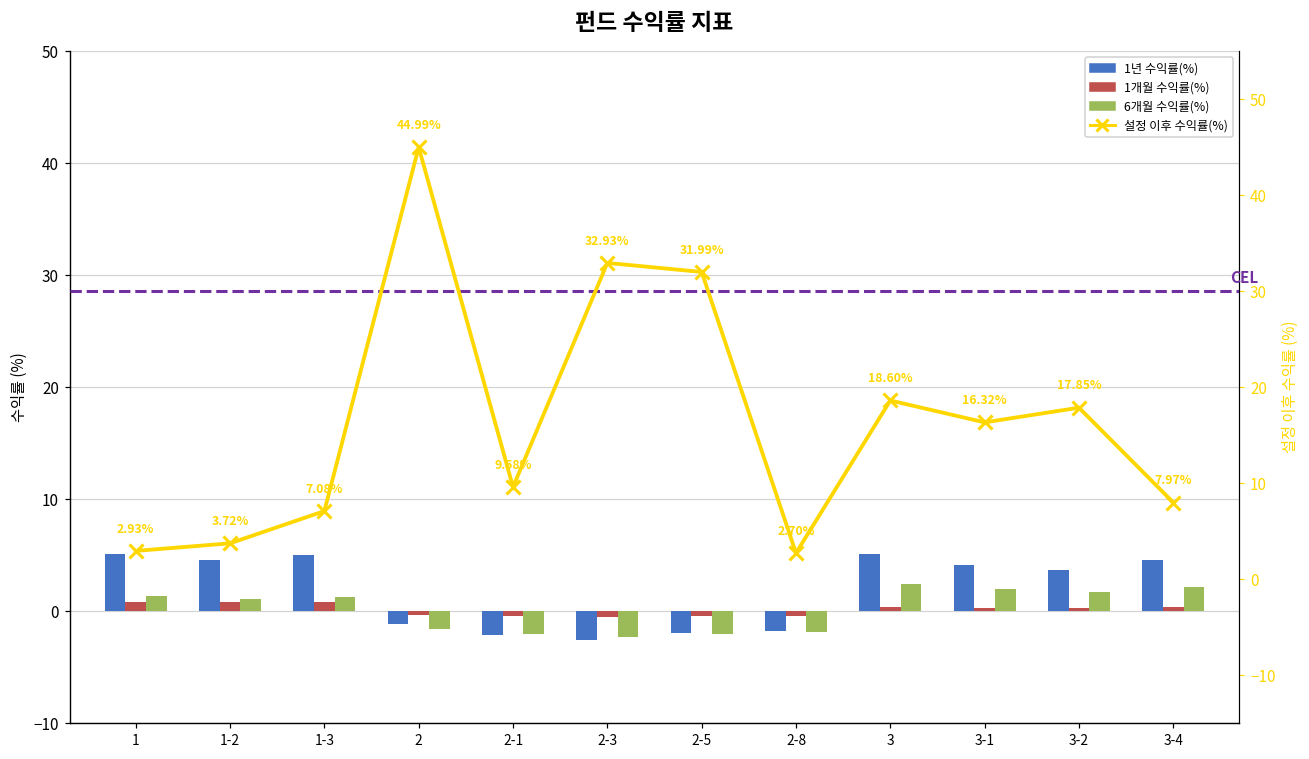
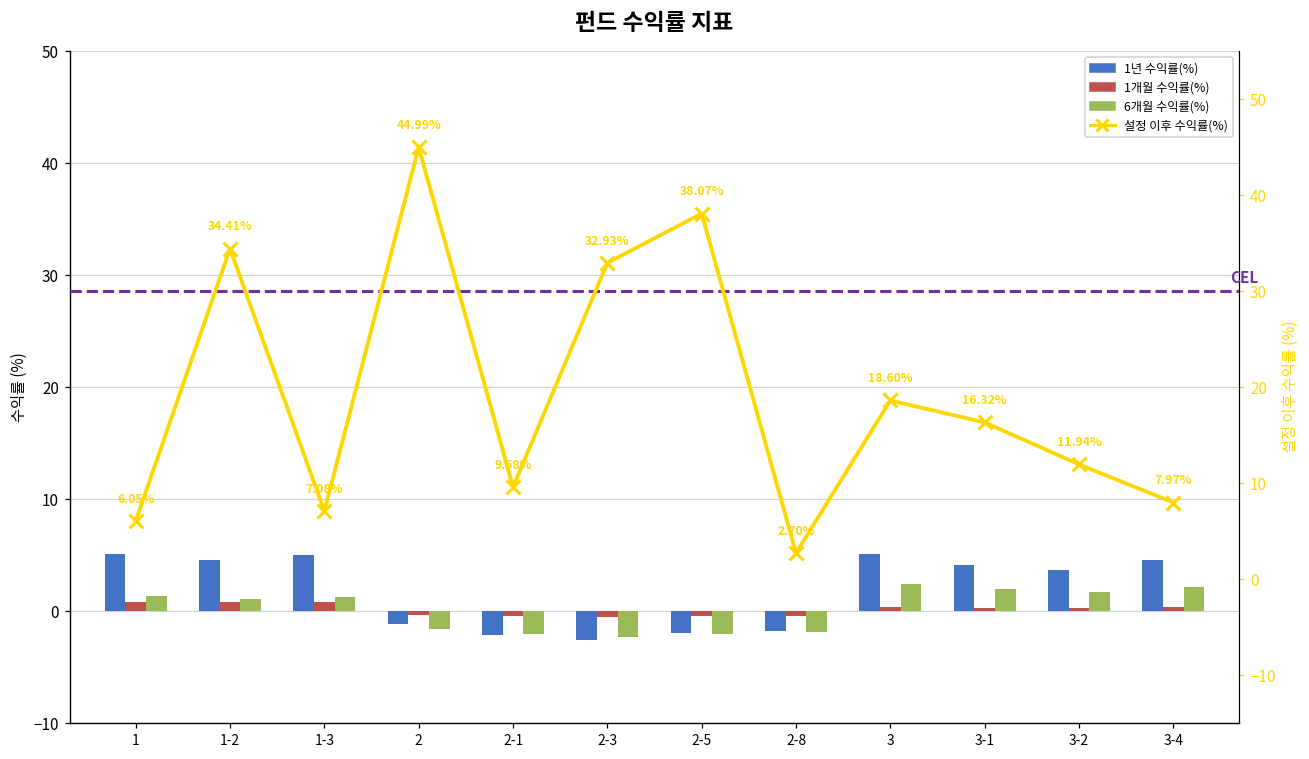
설정 이후 수익률(%), 1: 2.93% -> 6.05%
설정 이후 수익률(%), 1-2: 3.72% -> 34.41%
설정 이후 수익률(%), 2-5: 31.99% -> 38.07%
설정 이후 수익률(%), 3-2: 17.85% -> 11.94%
